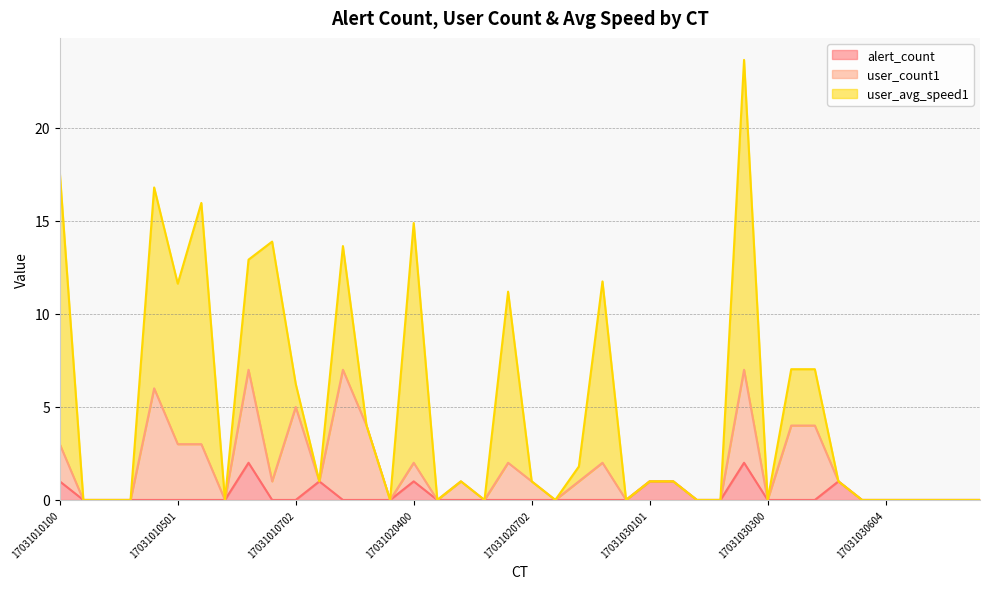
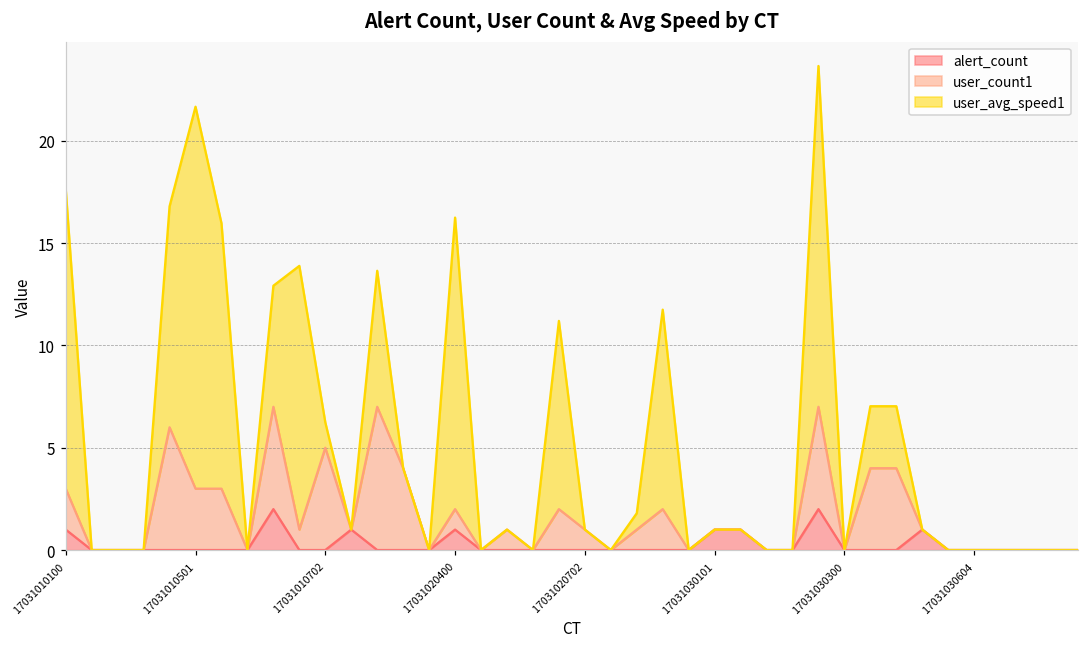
user_avg_speed1, 17031010501: 8.6 -> 18.7
user_avg_speed1, 17031020400: 12.9 -> 14.3
